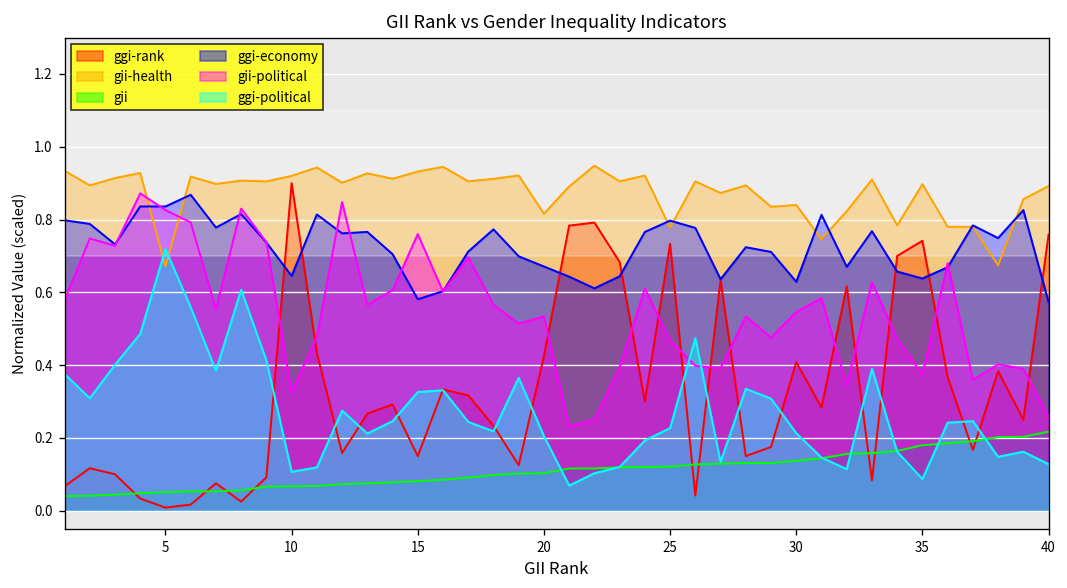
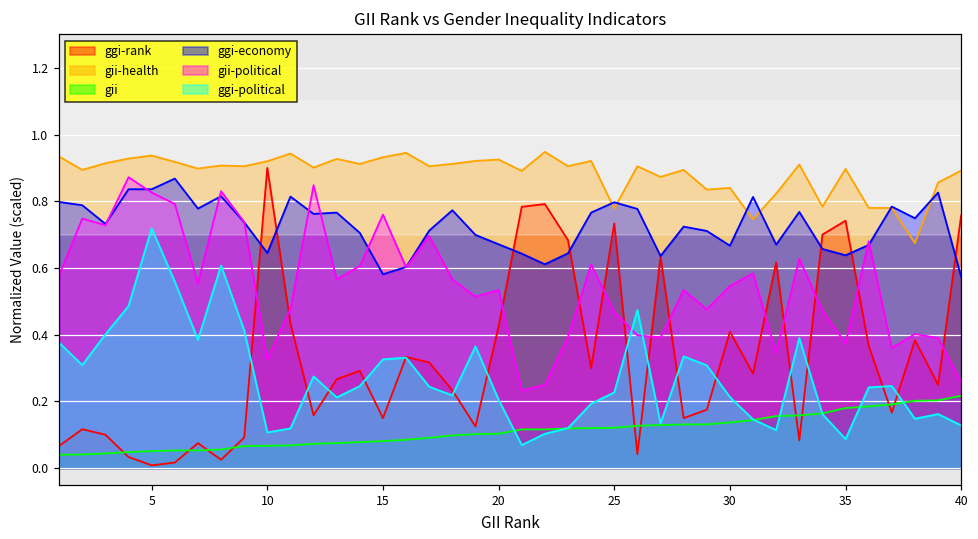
gii-health, 5: 0.67 -> 0.94
gii-health, 20: 0.82 -> 0.93
ggi-economy, 30: 0.63 -> 0.67
